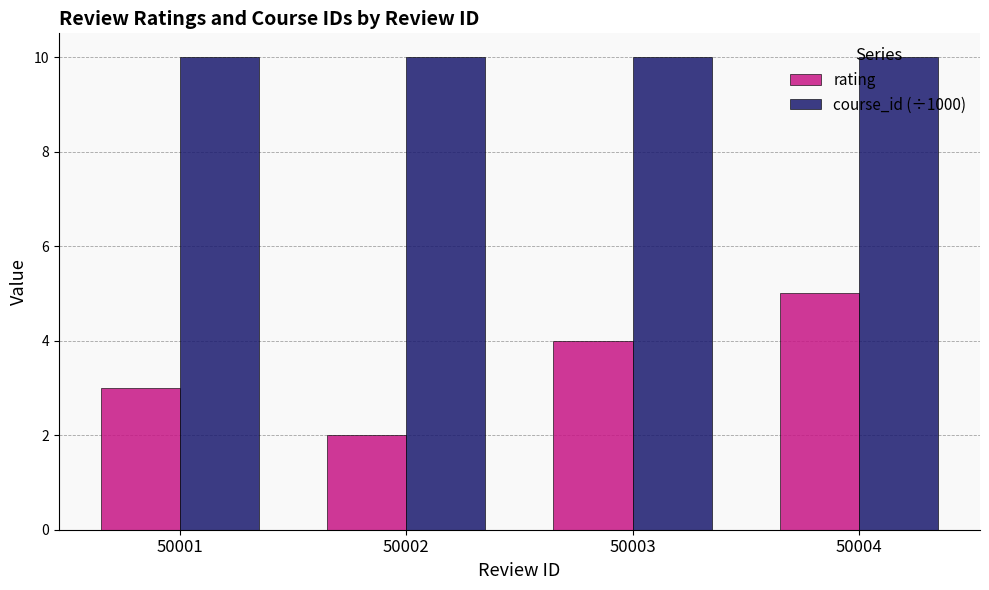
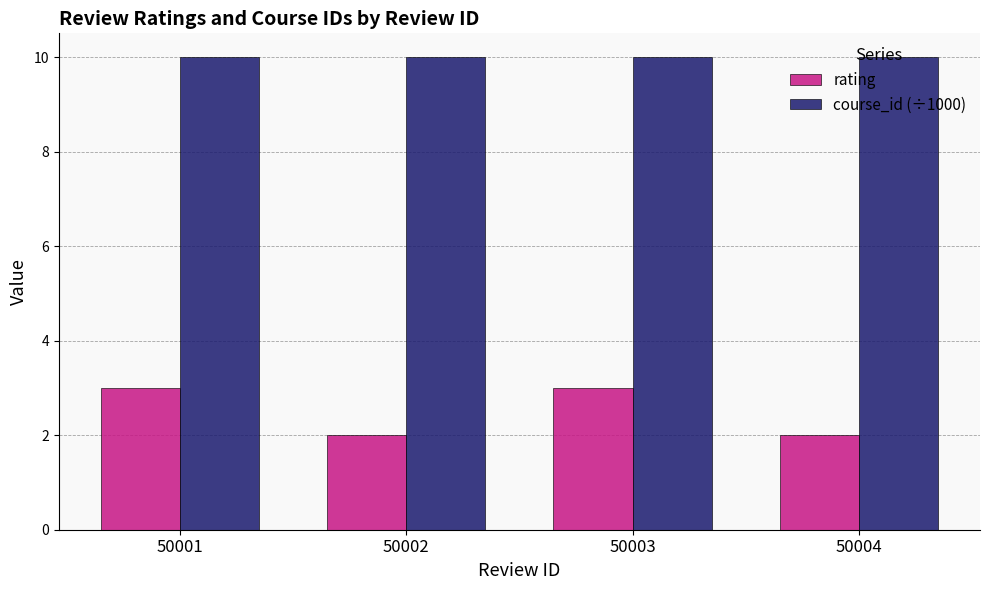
rating, 50003: 4 -> 3
rating, 50004: 5 -> 2
